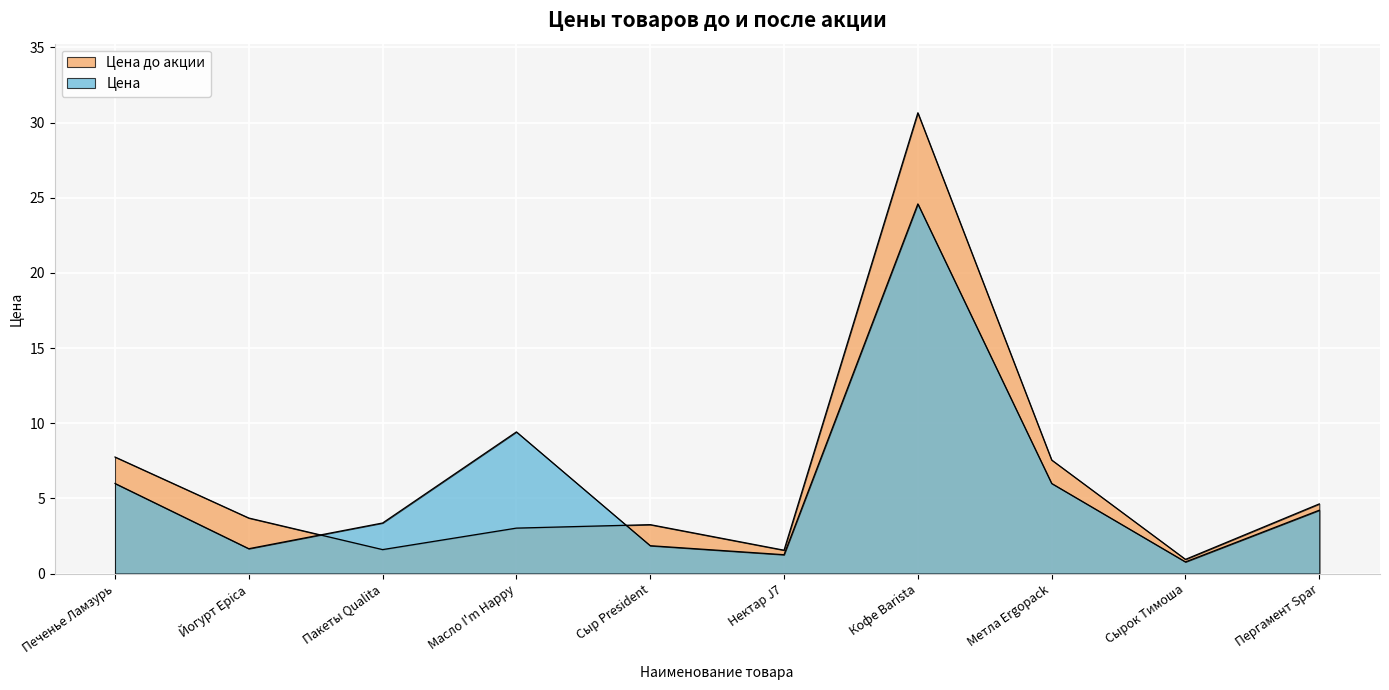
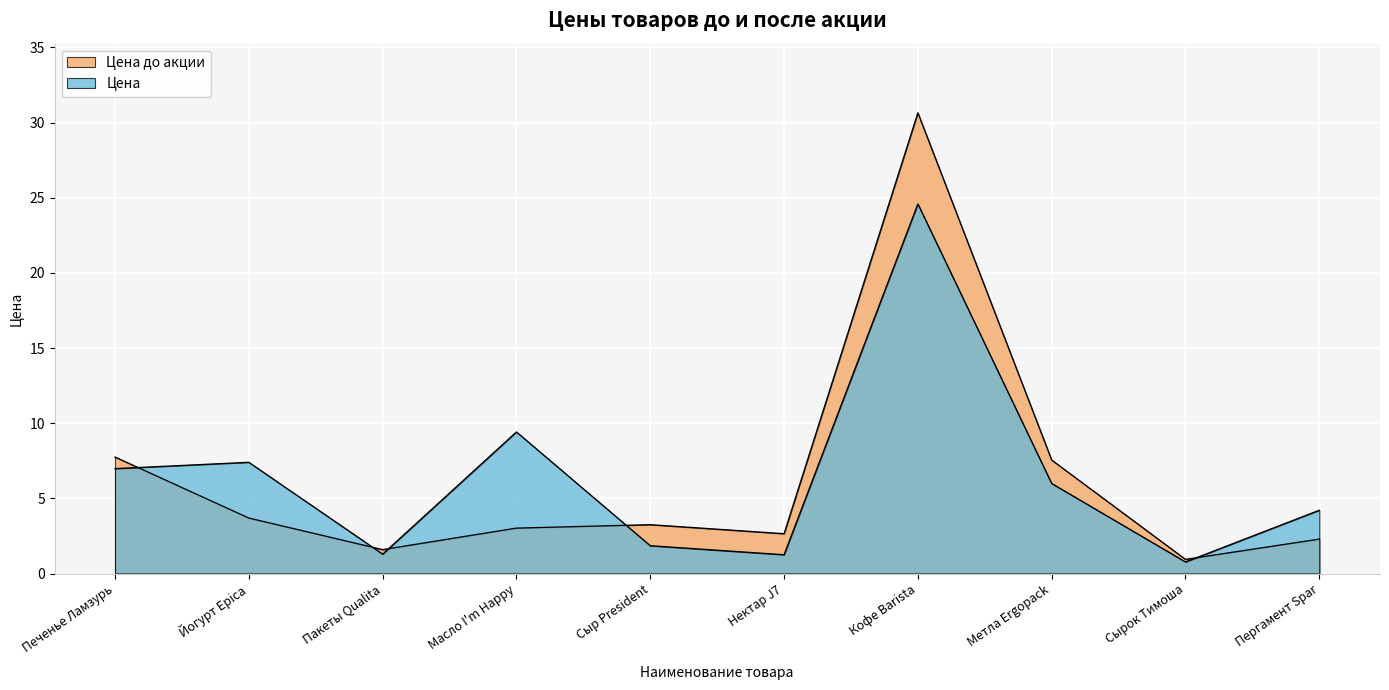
Цена, Печенье Ламзурь: 6.0 -> 7.0
Цена, Йогурт Epica: 1.7 -> 7.4
Цена, Пакеты Qualita: 3.4 -> 1.3
Цена до акции, Нектар J7: 1.6 -> 2.7
Цена до акции, Пергамент Spar: 4.6 -> 2.3
